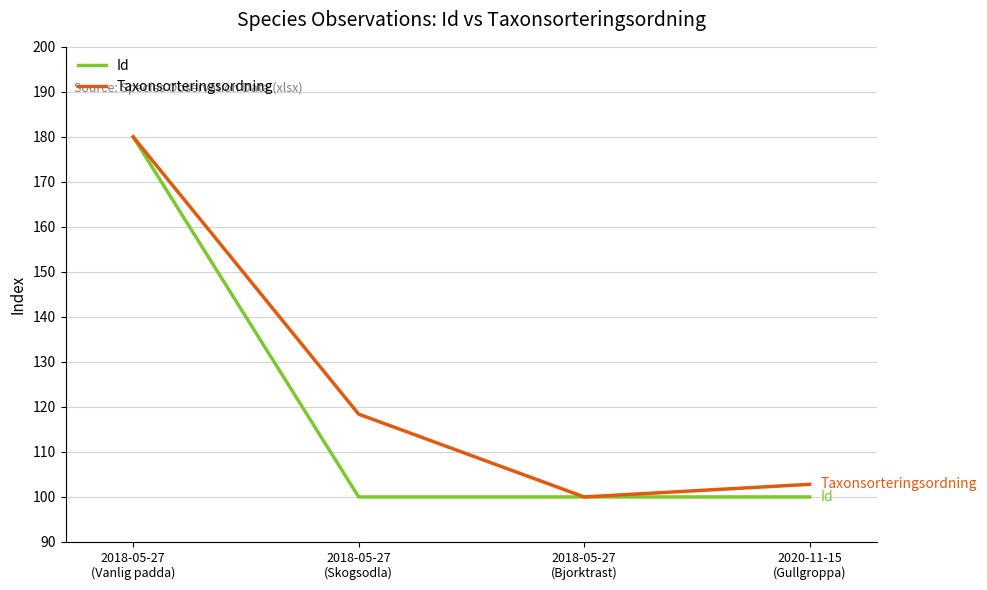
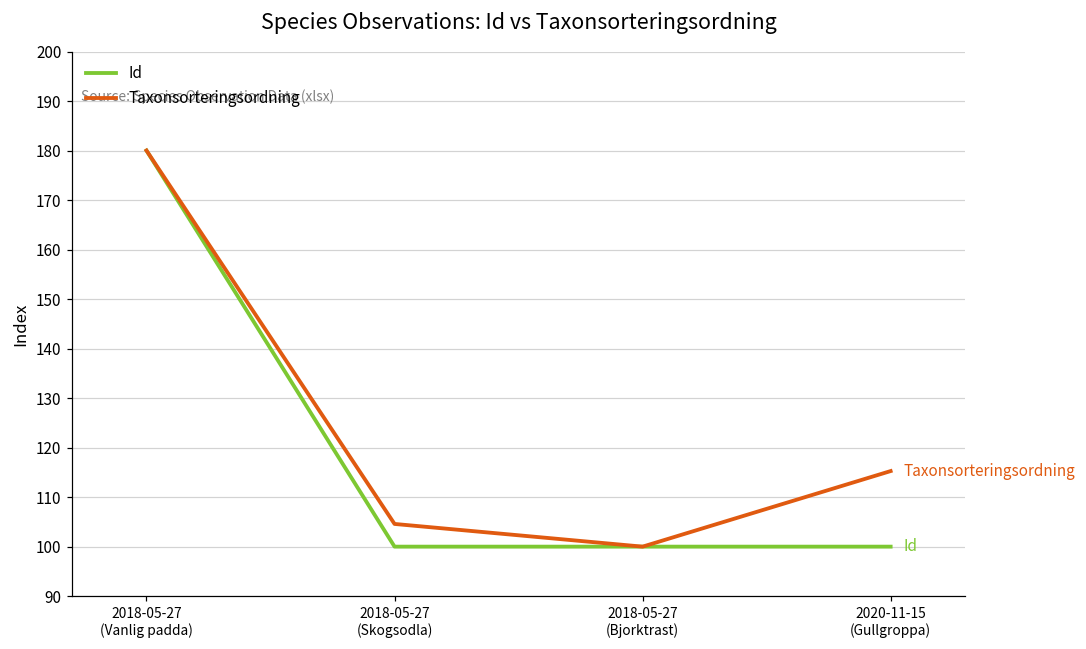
Taxonsorteringsordning, 2018-05-27 (Skogsodla): 118 -> 105
Taxonsorteringsordning, 2020-11-15 (Gullgroppa): 103 -> 115
